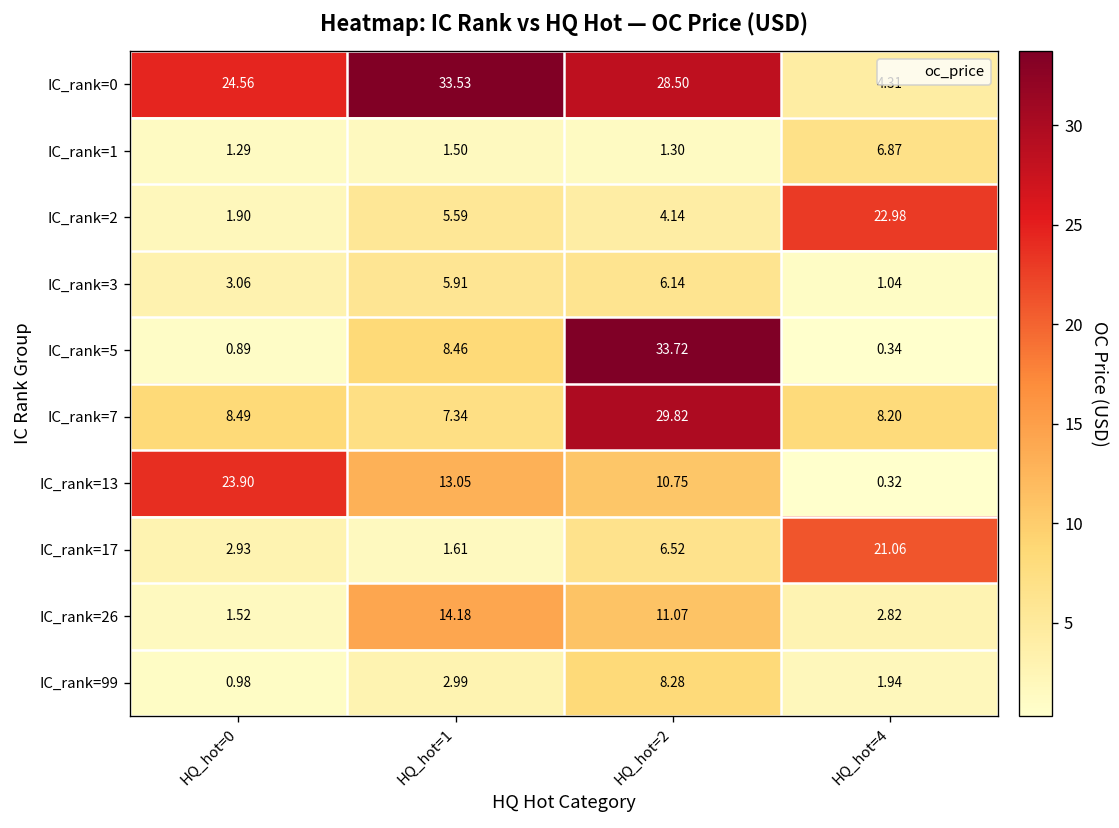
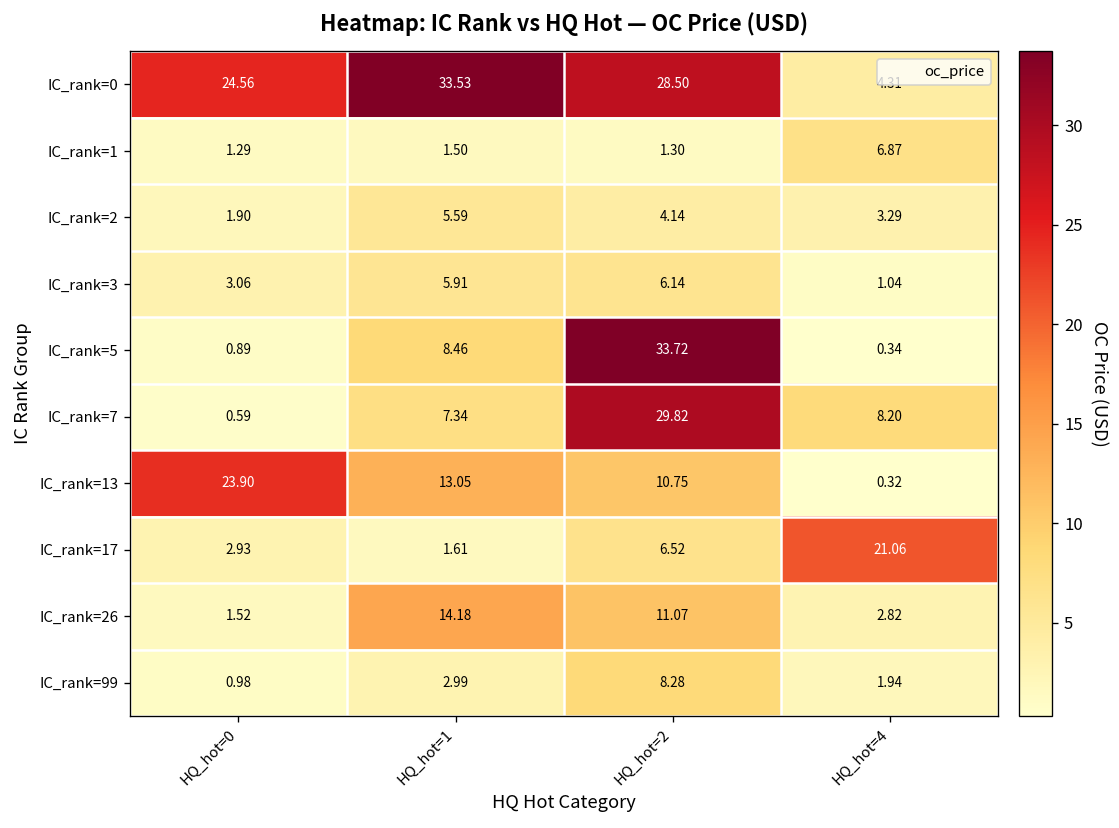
IC_rank=2, HQ_hot=4: 22.98 -> 3.29
IC_rank=7, HQ_hot=0: 8.49 -> 0.59
